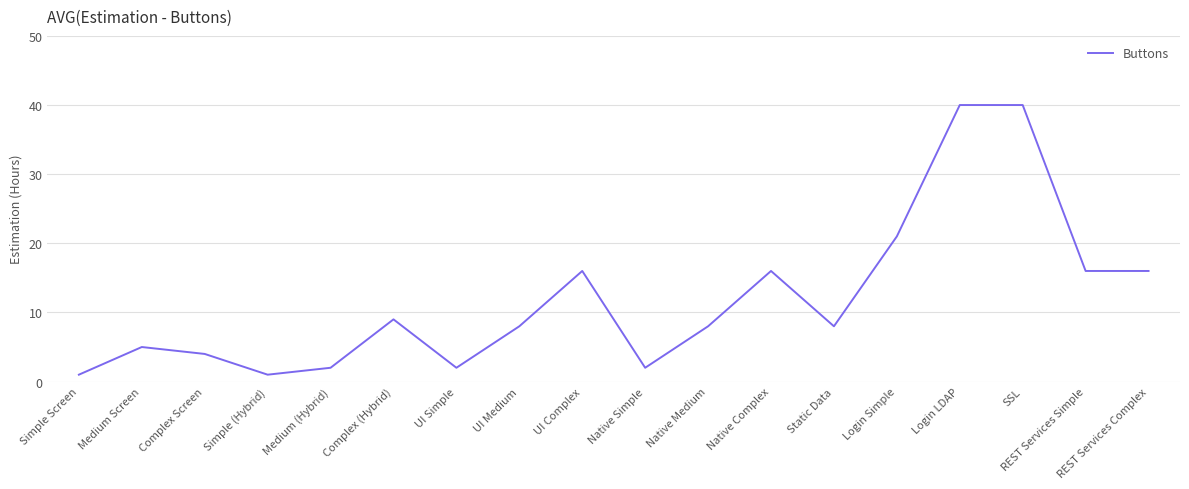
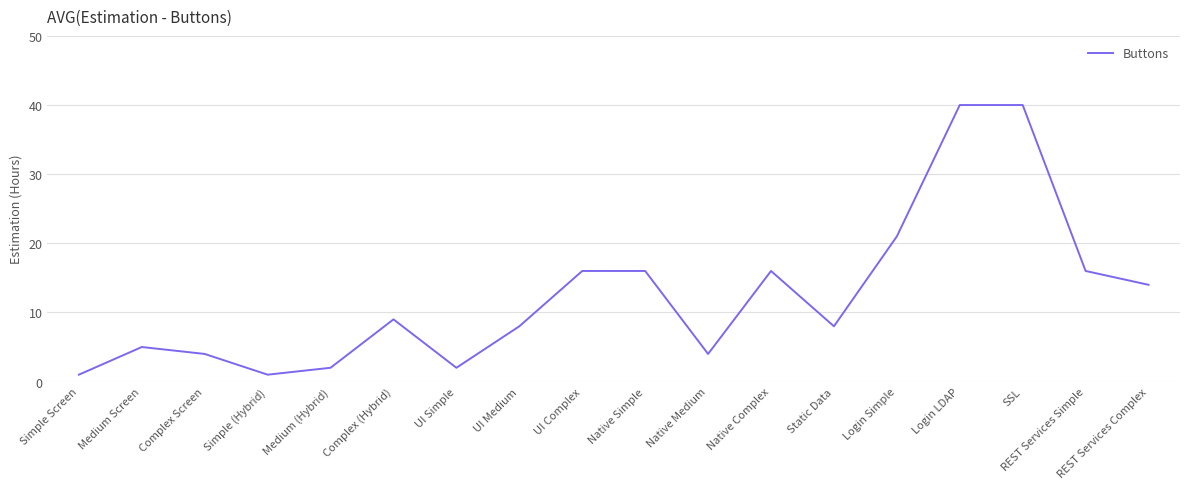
Native Simple: 2 -> 16
Native Medium: 8 -> 4
REST Services Complex: 16 -> 14
